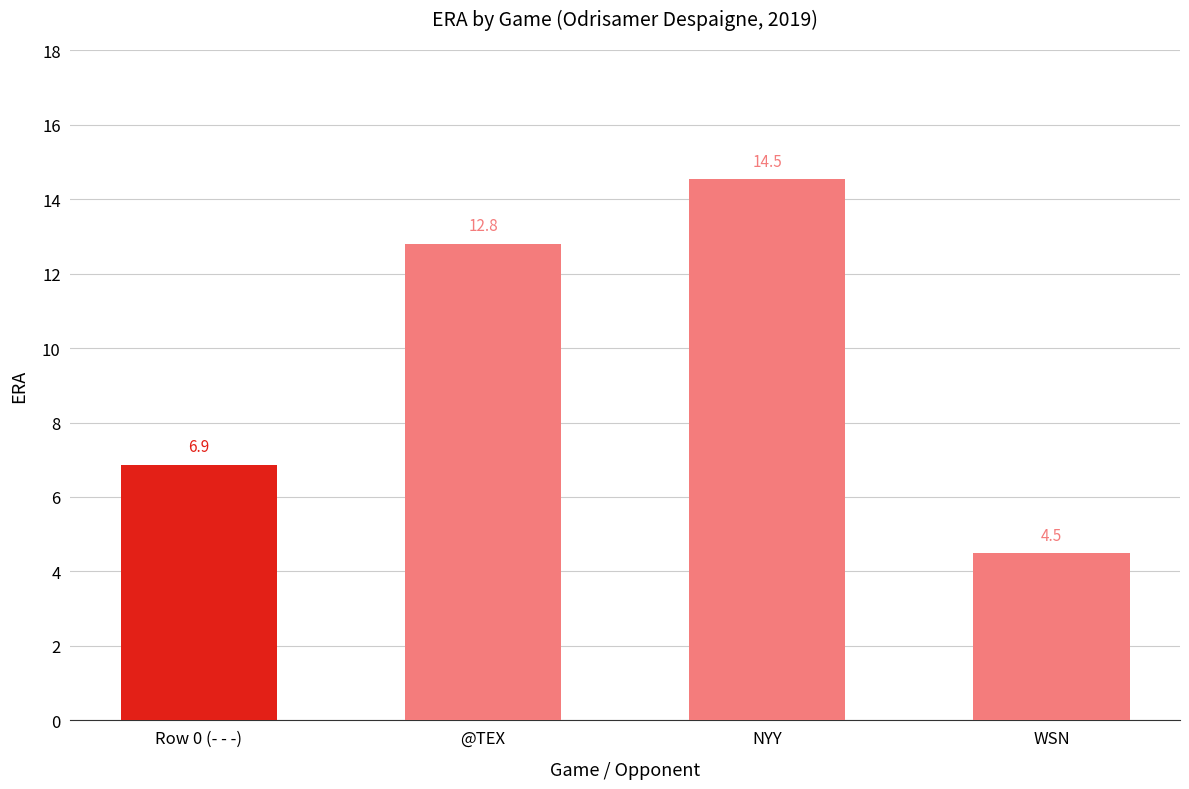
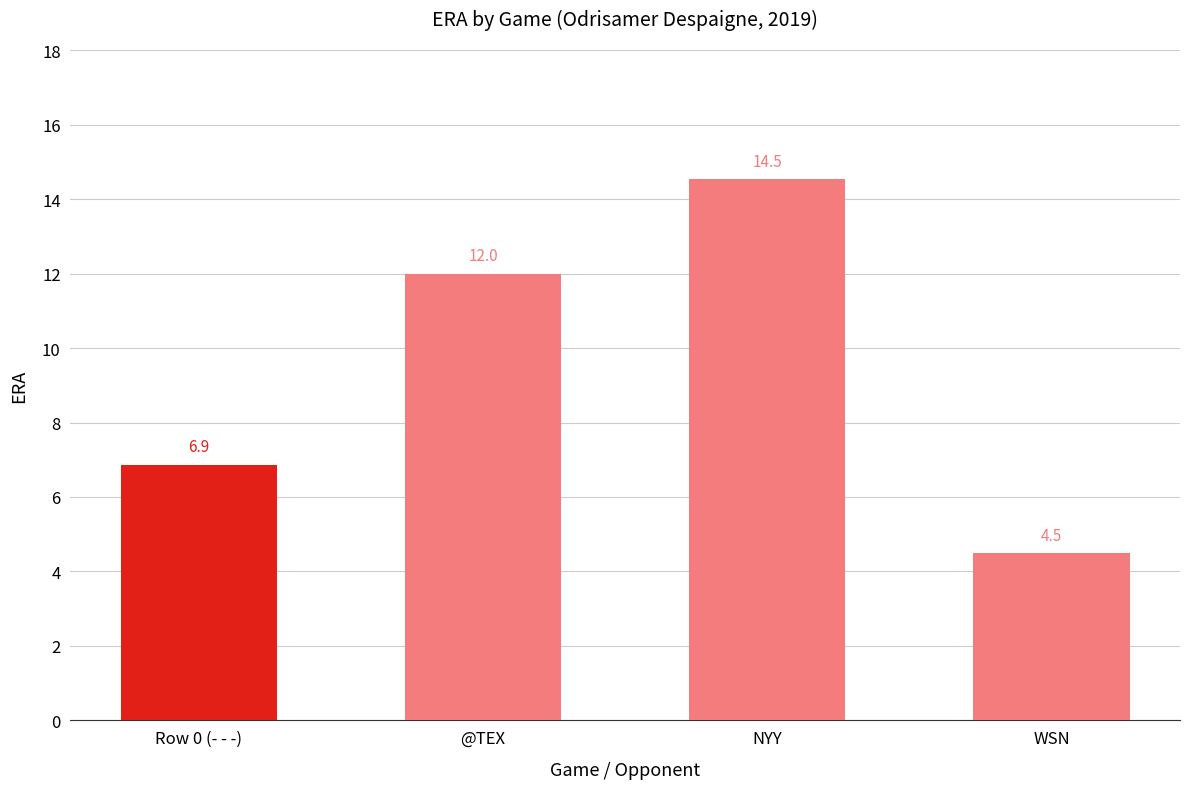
@TEX: 12.8 -> 12.0
